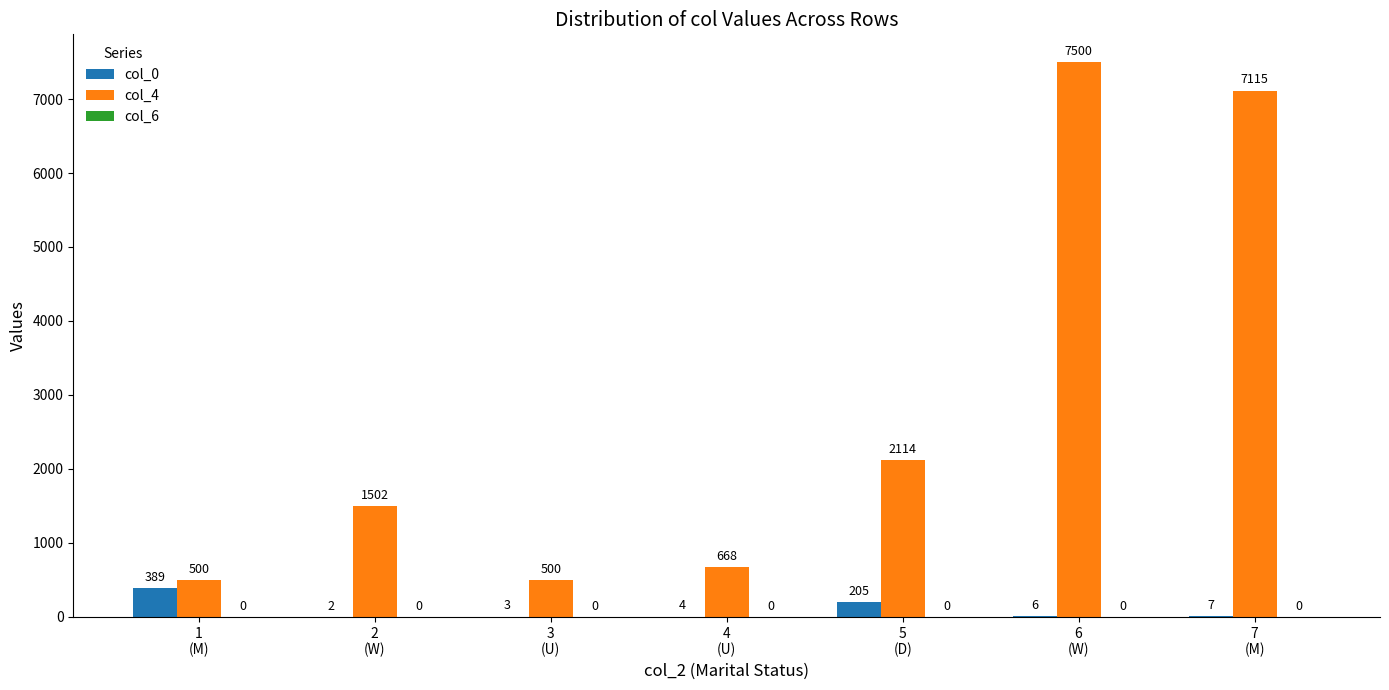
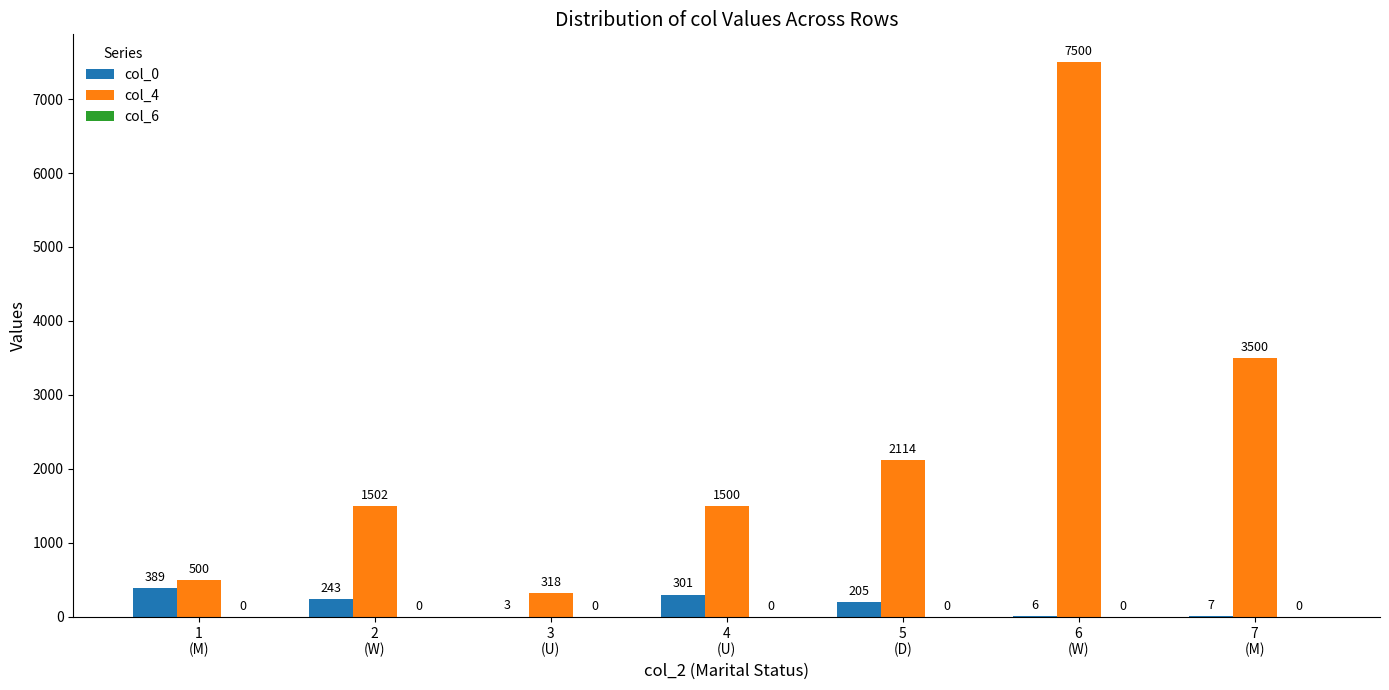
col_0, 2 (W): 2 -> 243
col_4, 3 (U): 500 -> 318
col_0, 4 (U): 4 -> 301
col_4, 4 (U): 668 -> 1500
col_4, 7 (M): 7115 -> 3500
